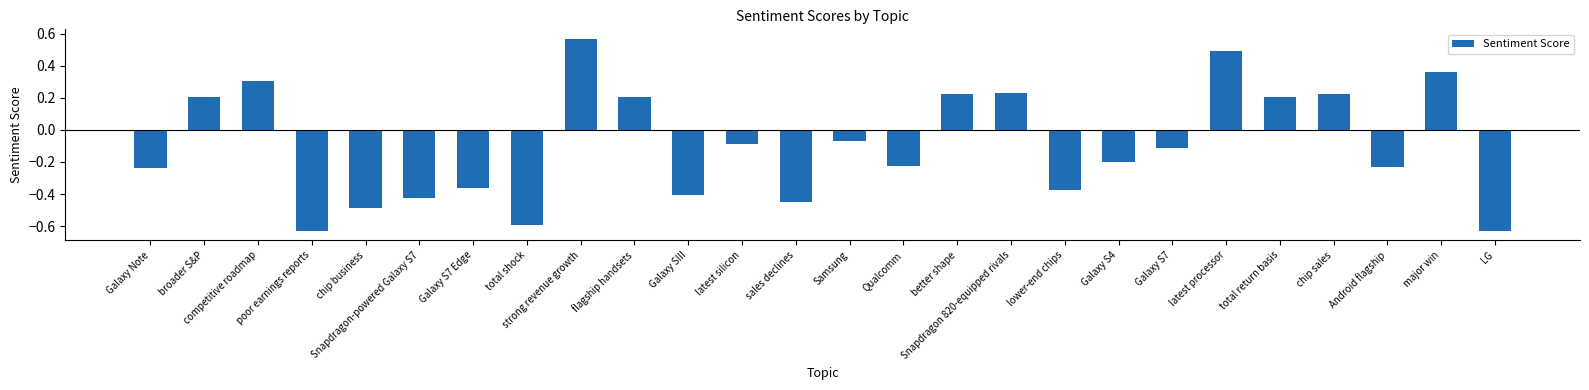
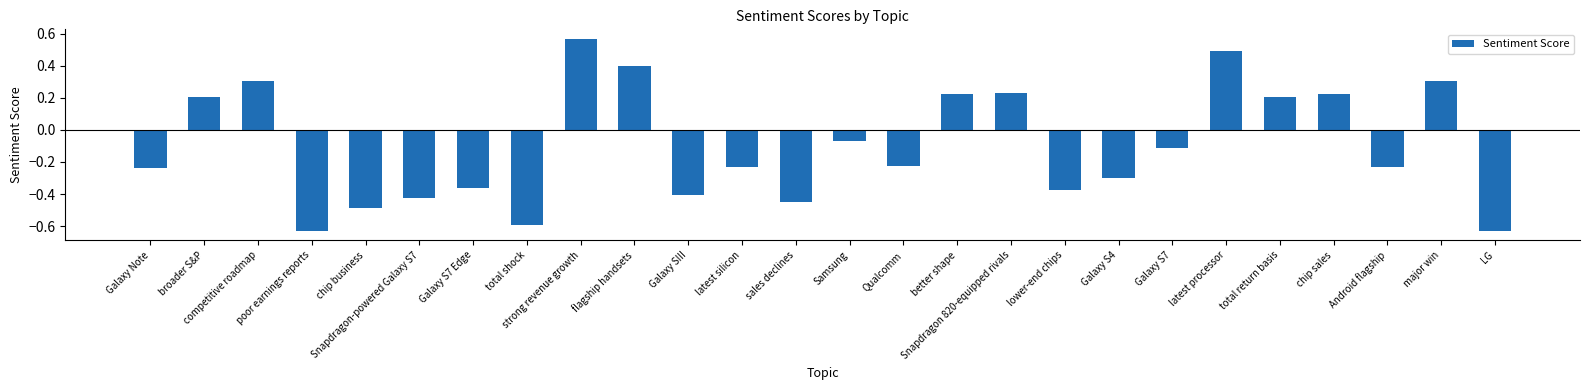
flagship handsets: 0.20 -> 0.40
latest silicon: -0.09 -> -0.23
Galaxy S4: -0.20 -> -0.30
major win: 0.36 -> 0.30
